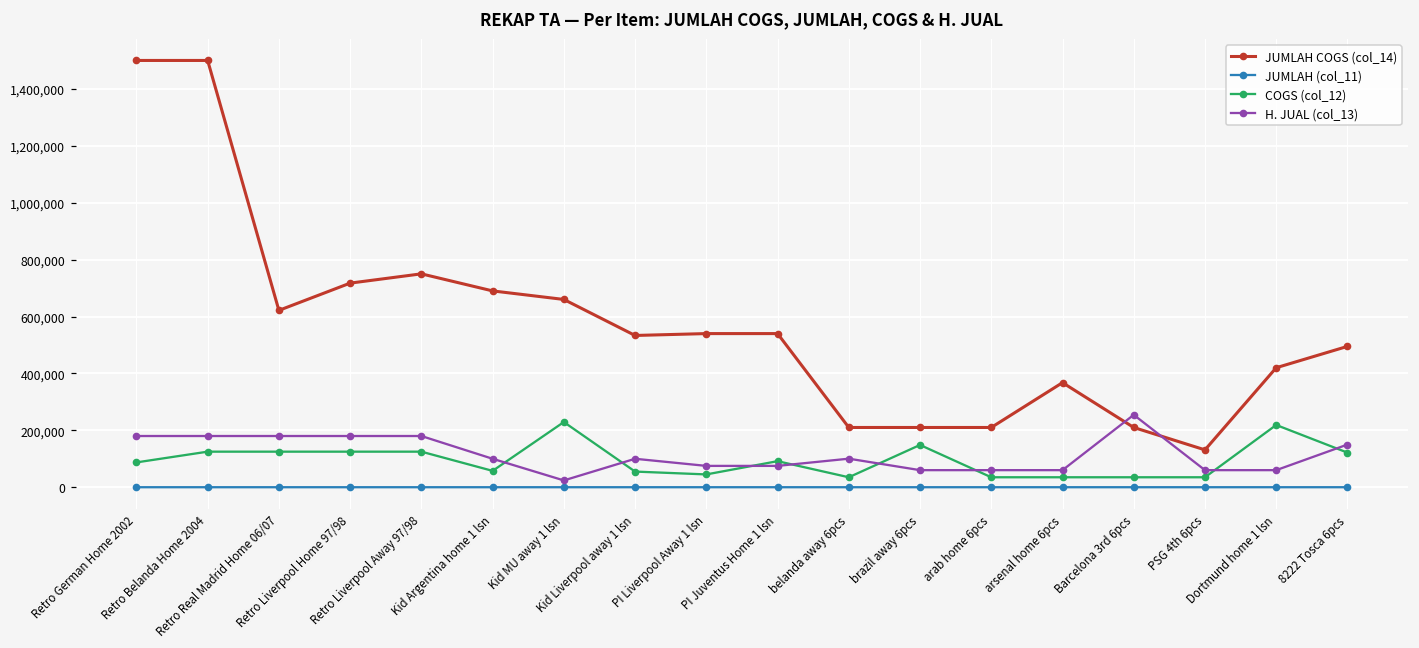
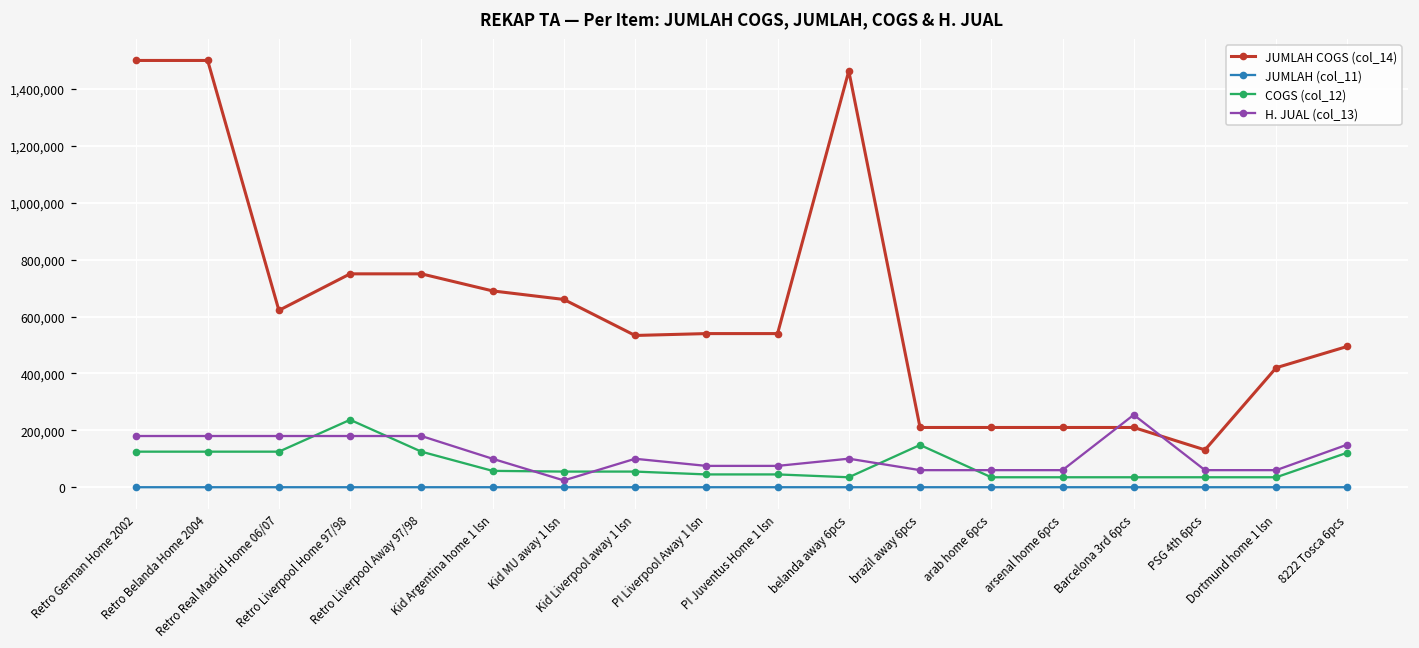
COGS (col_12), Retro German Home 2002: 90,000 -> 130,000
JUMLAH COGS (col_14), Retro Liverpool Home 97/98: 720,000 -> 750,000
COGS (col_12), Retro Liverpool Home 97/98: 130,000 -> 240,000
COGS (col_12), Kid MU away 1 lsn: 230,000 -> 60,000
COGS (col_12), PI Juventus Home 1 lsn: 90,000 -> 50,000
JUMLAH COGS (col_14), belanda away 6pcs: 210,000 -> 1,460,000
JUMLAH COGS (col_14), arsenal home 6pcs: 370,000 -> 210,000
COGS (col_12), Dortmund home 1 lsn: 220,000 -> 40,000
